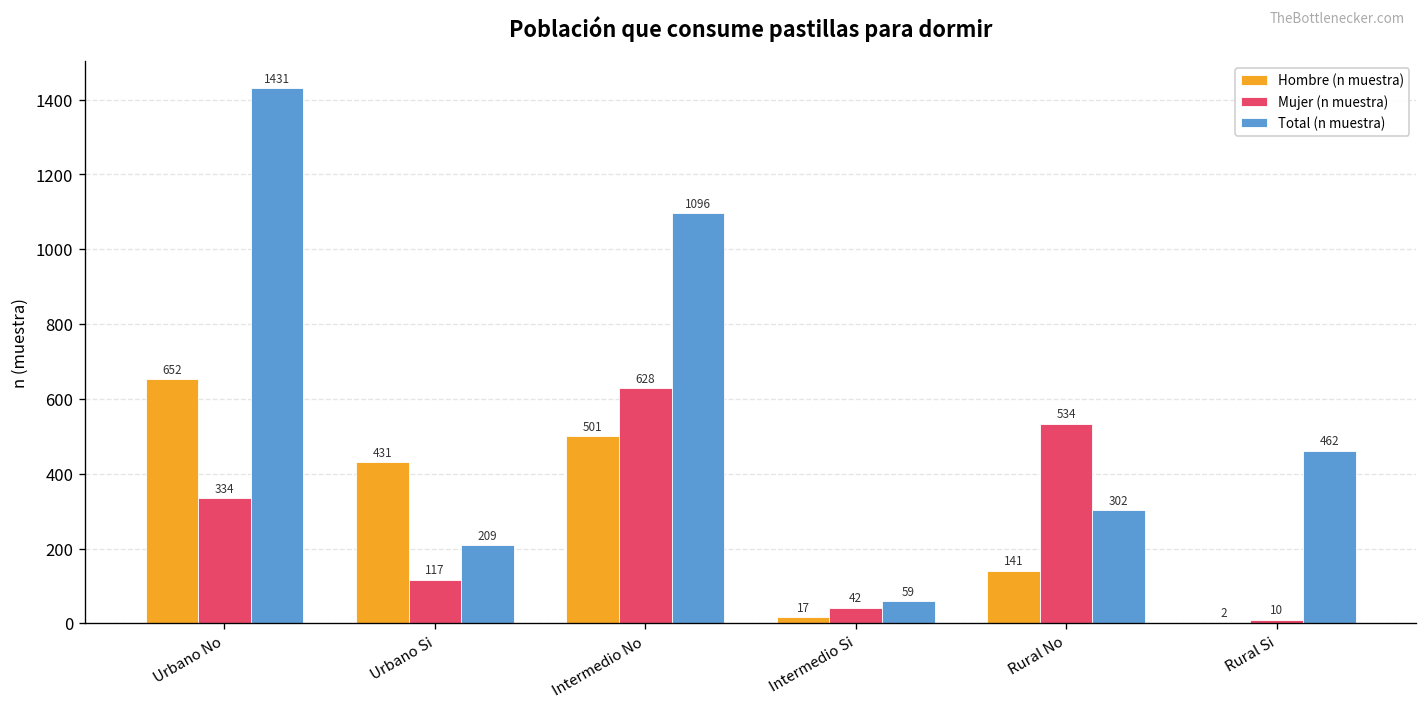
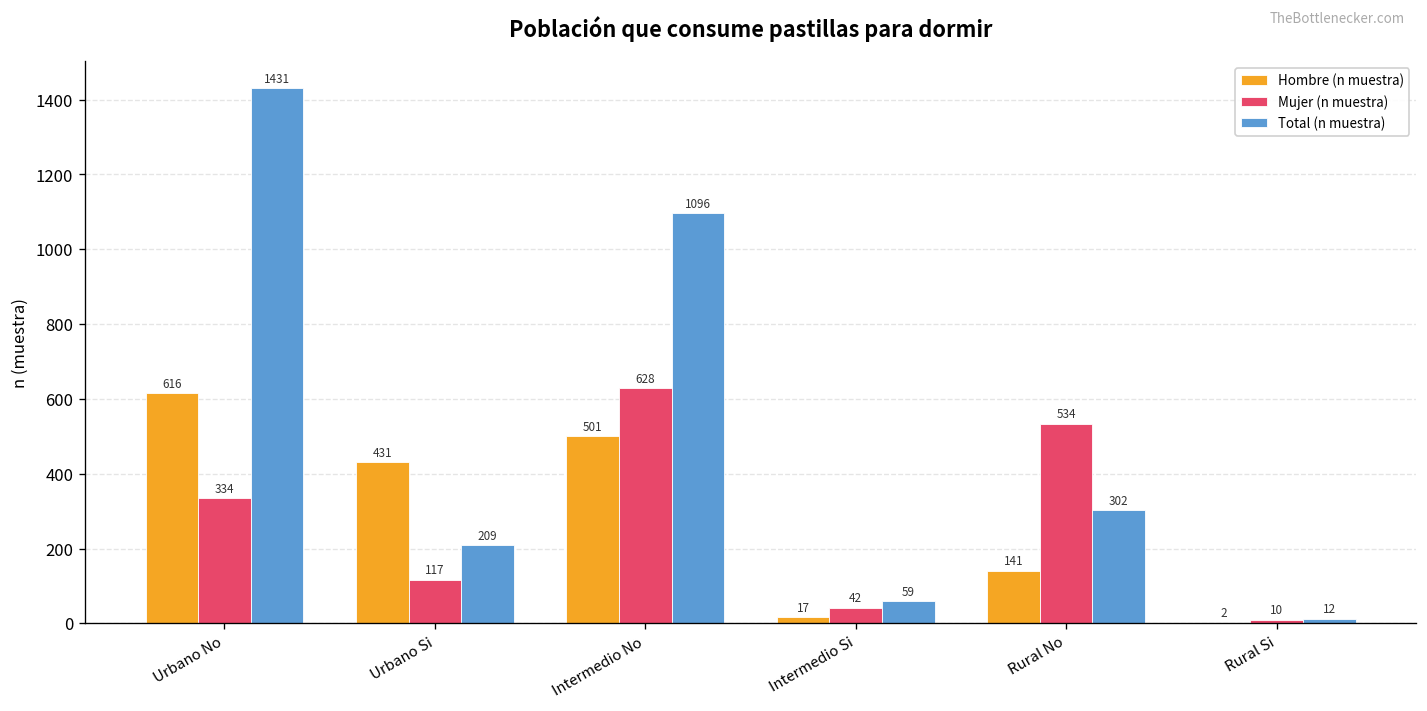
Hombre (n muestra), Urbano No: 652 -> 616
Total (n muestra), Rural Si: 462 -> 12
